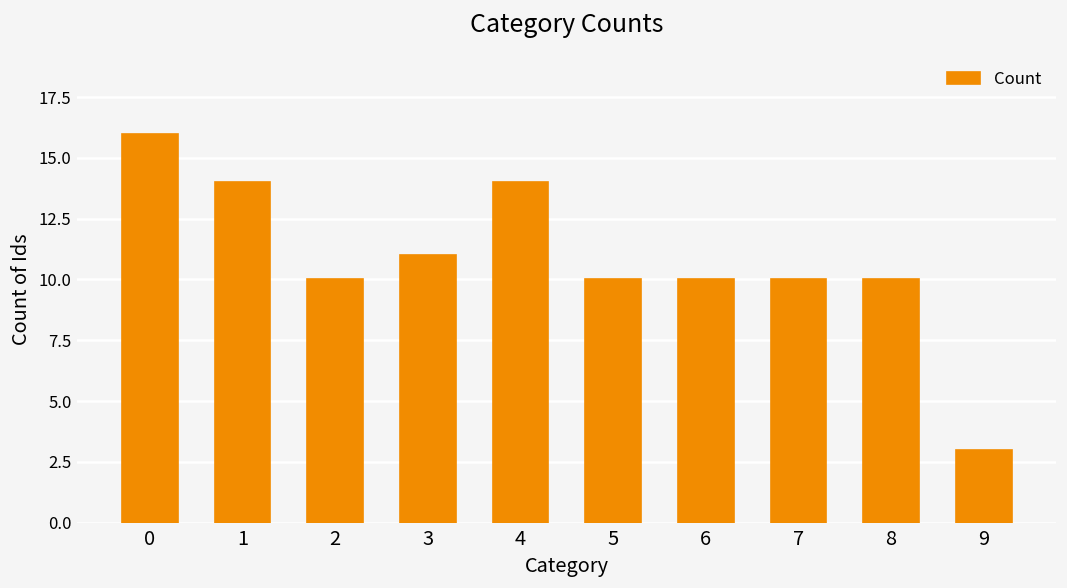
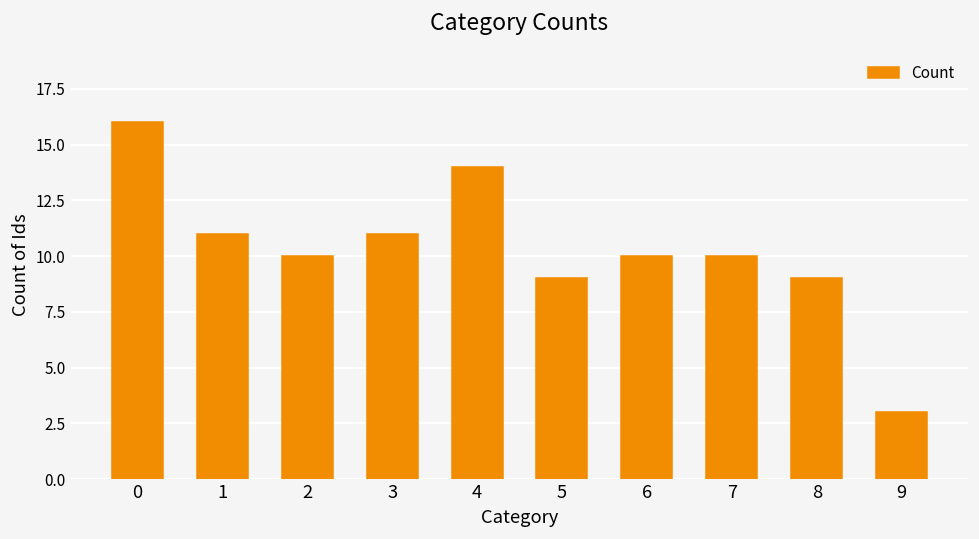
1: 14 -> 11
5: 10 -> 9
8: 10 -> 9
